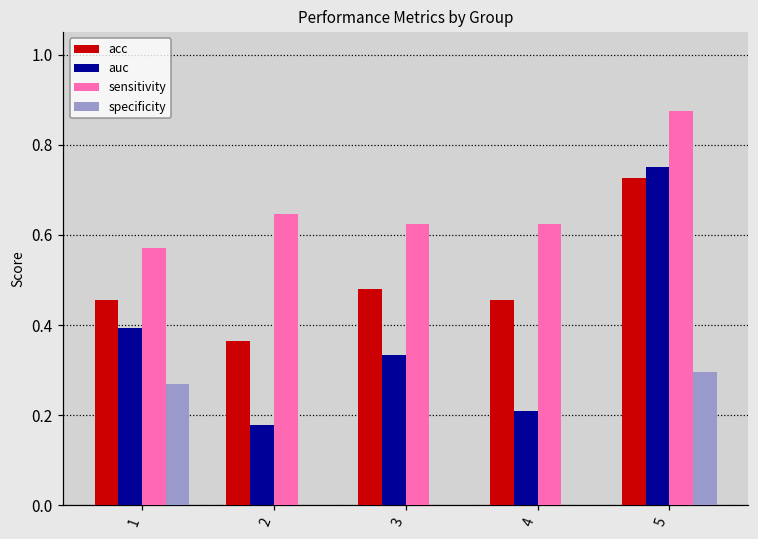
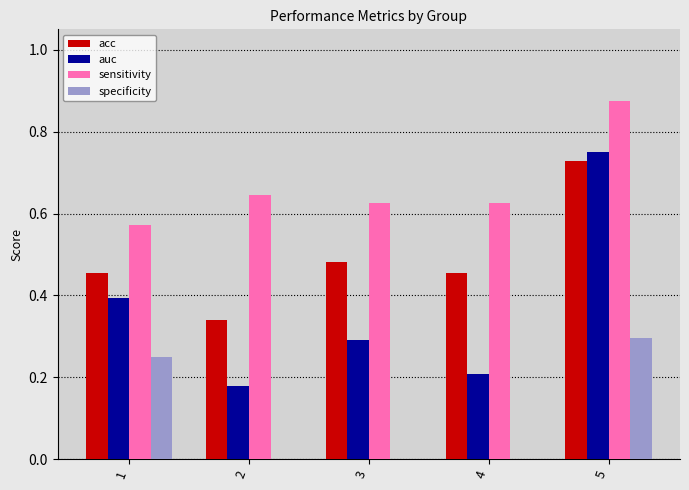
specificity, 1: 0.27 -> 0.25
acc, 2: 0.36 -> 0.34
auc, 3: 0.33 -> 0.29
